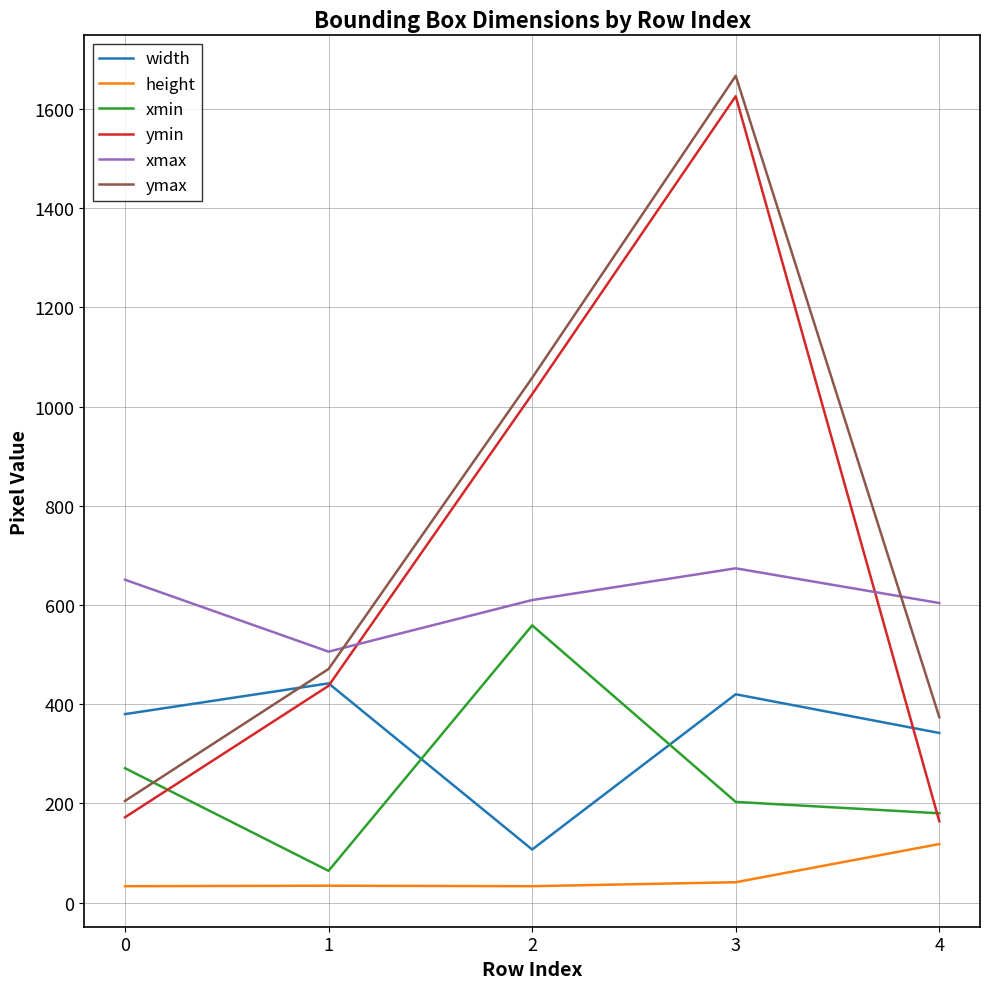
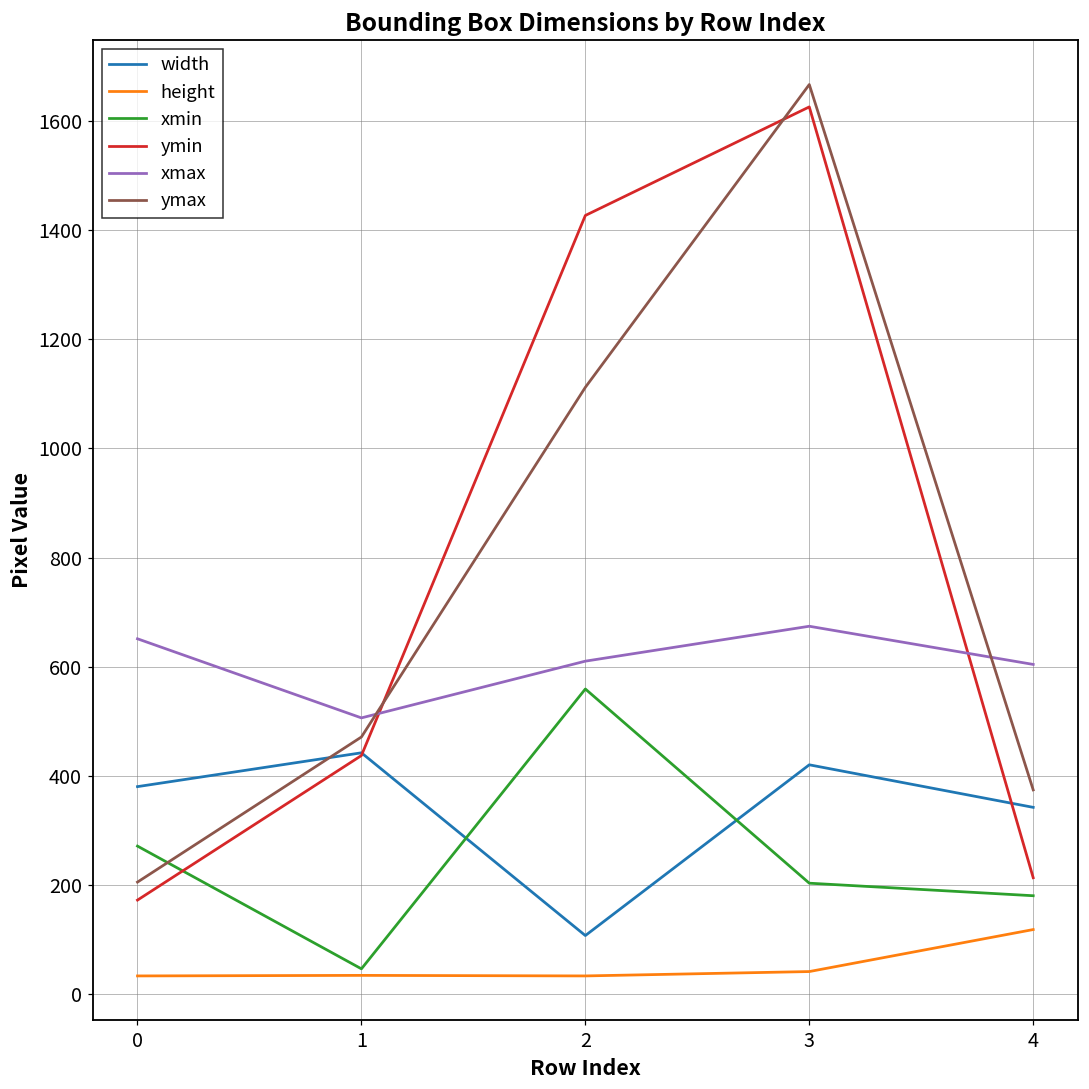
xmin, 1: 60 -> 50
ymin, 2: 1030 -> 1430
ymax, 2: 1060 -> 1110
ymin, 4: 160 -> 210
